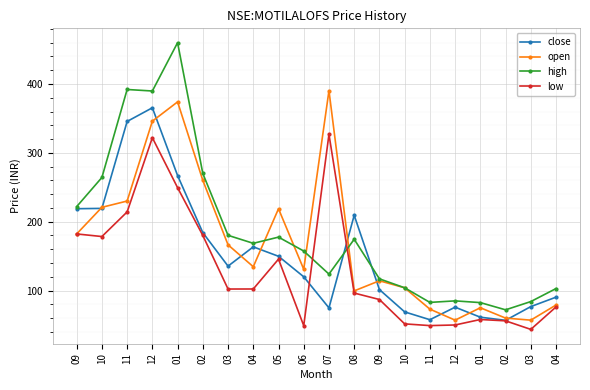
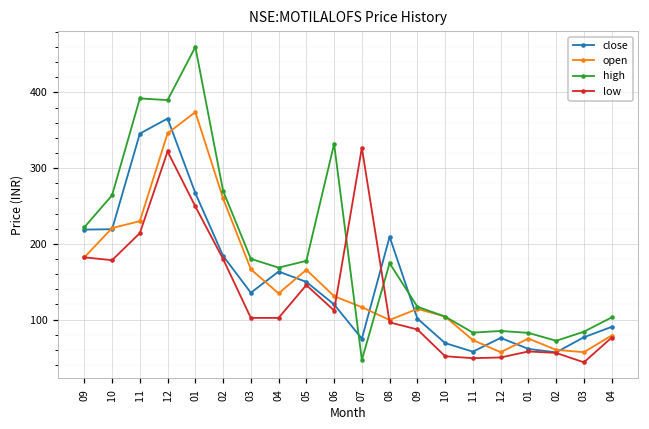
open, 05: 220 -> 170
high, 06: 160 -> 330
low, 06: 50 -> 110
open, 07: 390 -> 120
high, 07: 120 -> 50
